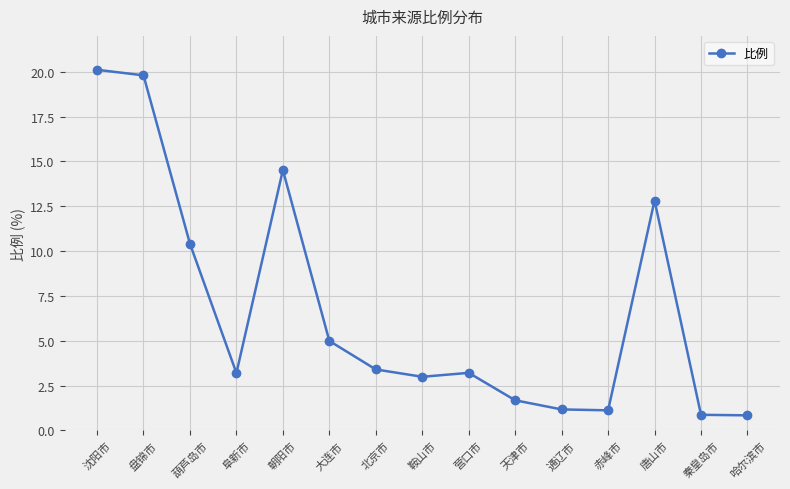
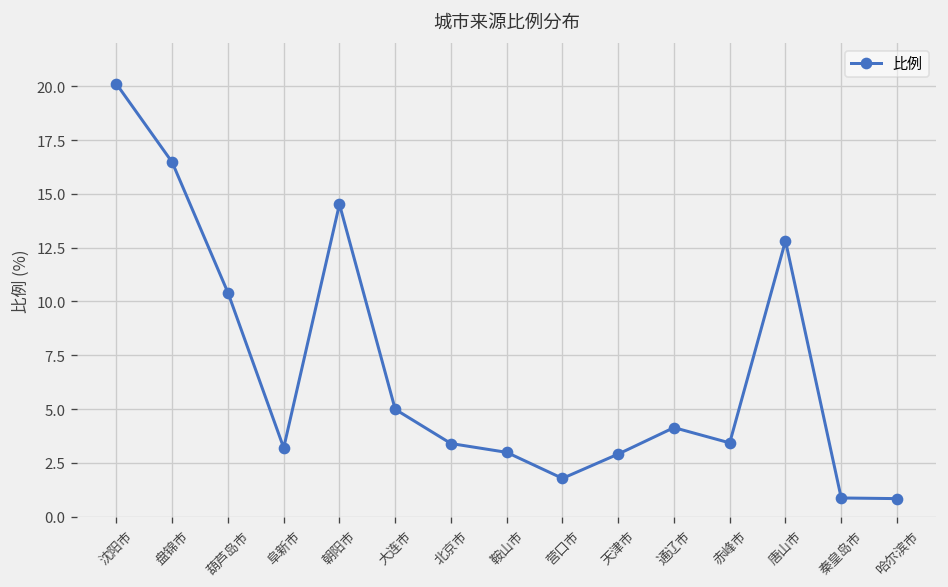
盘锦市: 19.8 -> 16.5
营口市: 3.2 -> 1.8
天津市: 1.7 -> 2.9
通辽市: 1.2 -> 4.1
赤峰市: 1.1 -> 3.4
